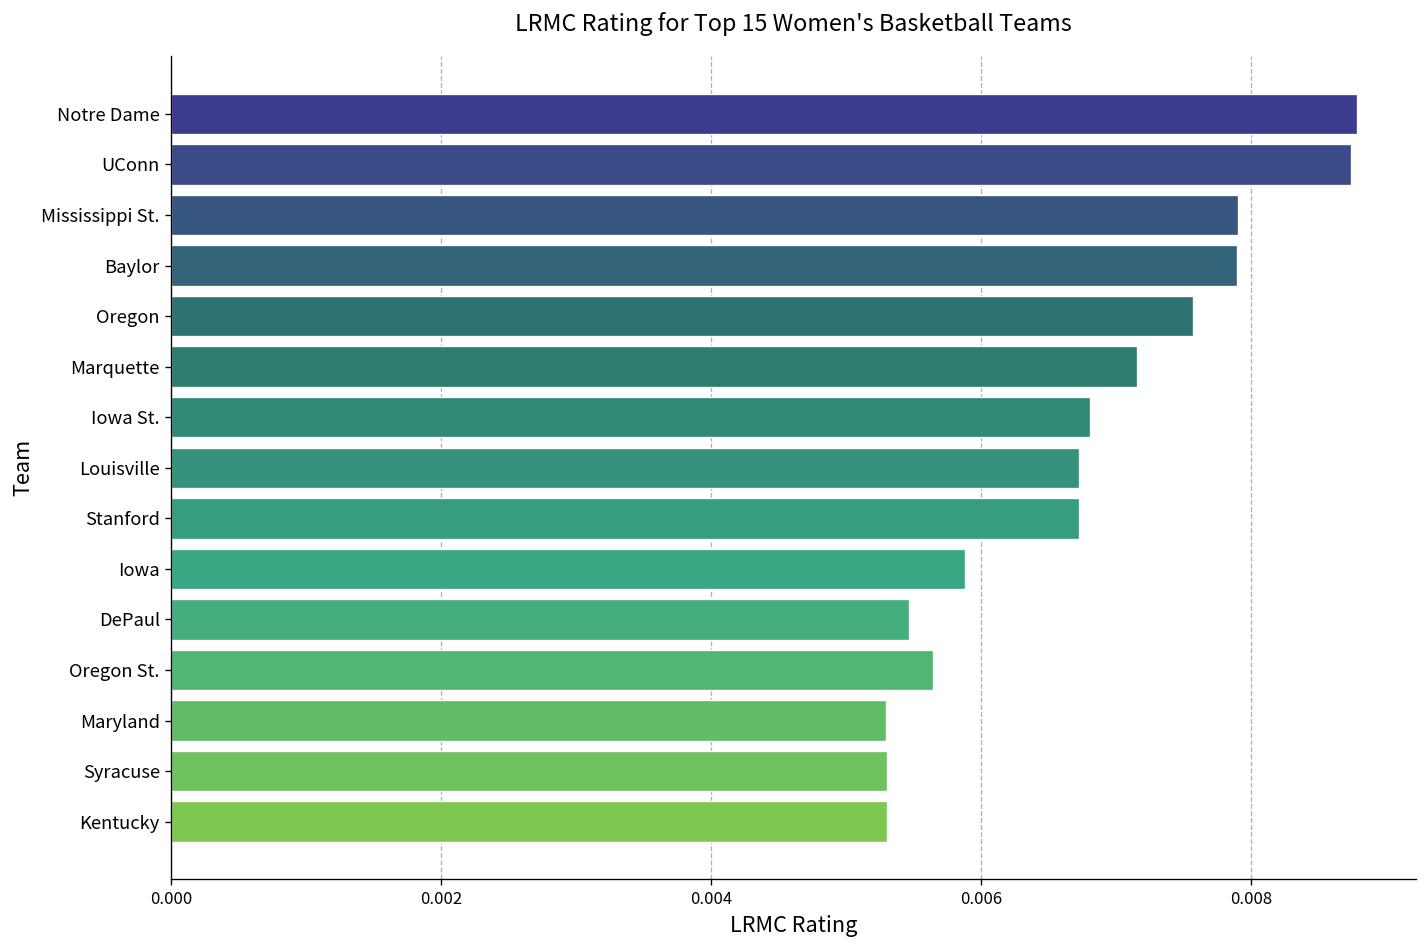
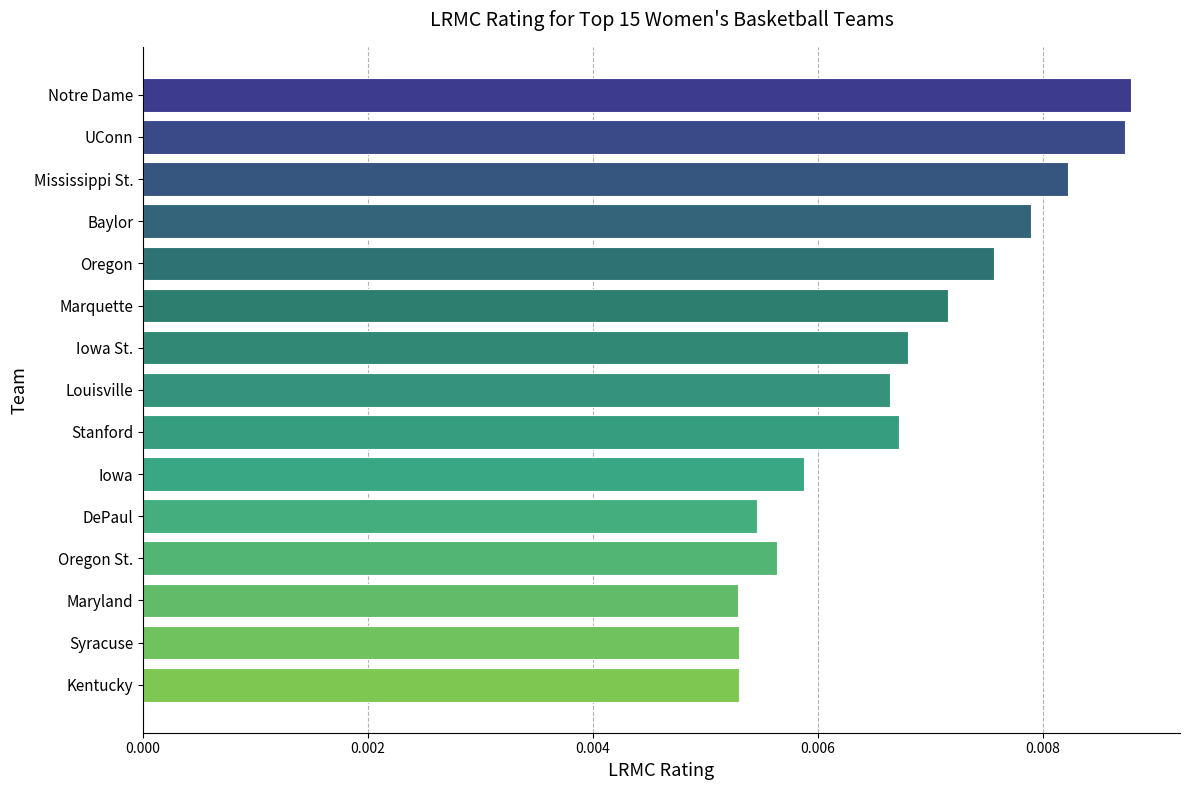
Mississippi St.: 0.00790 -> 0.00822
Louisville: 0.00673 -> 0.00664
